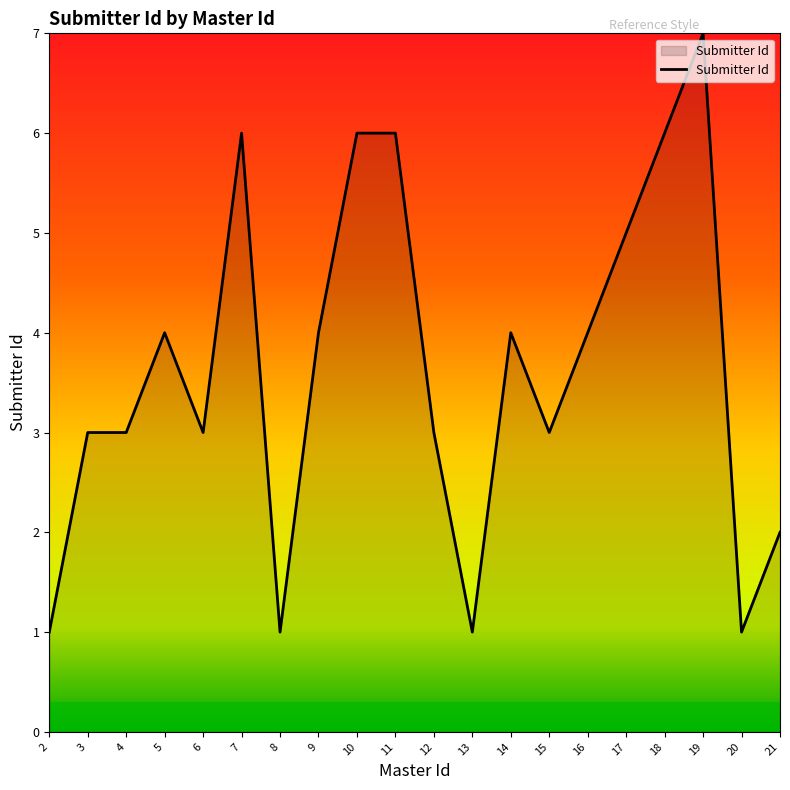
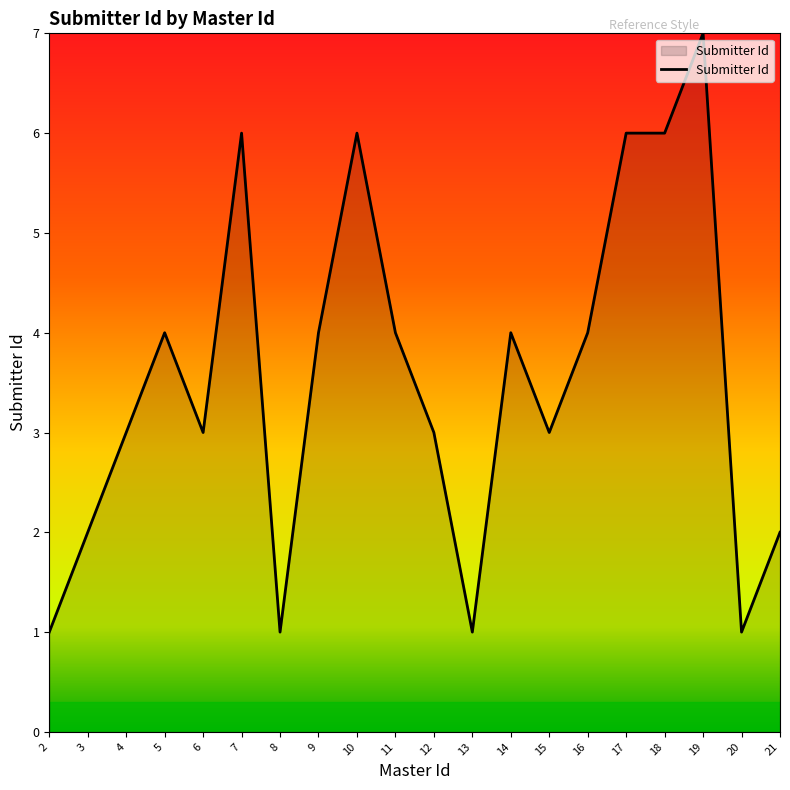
3: 3 -> 2
11: 6 -> 4
17: 5 -> 6
